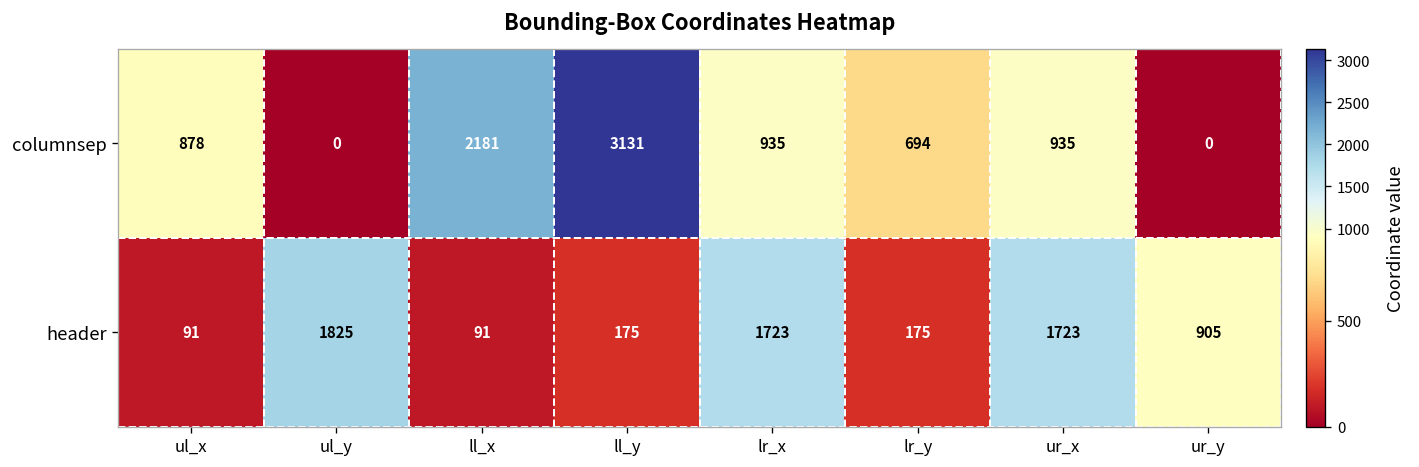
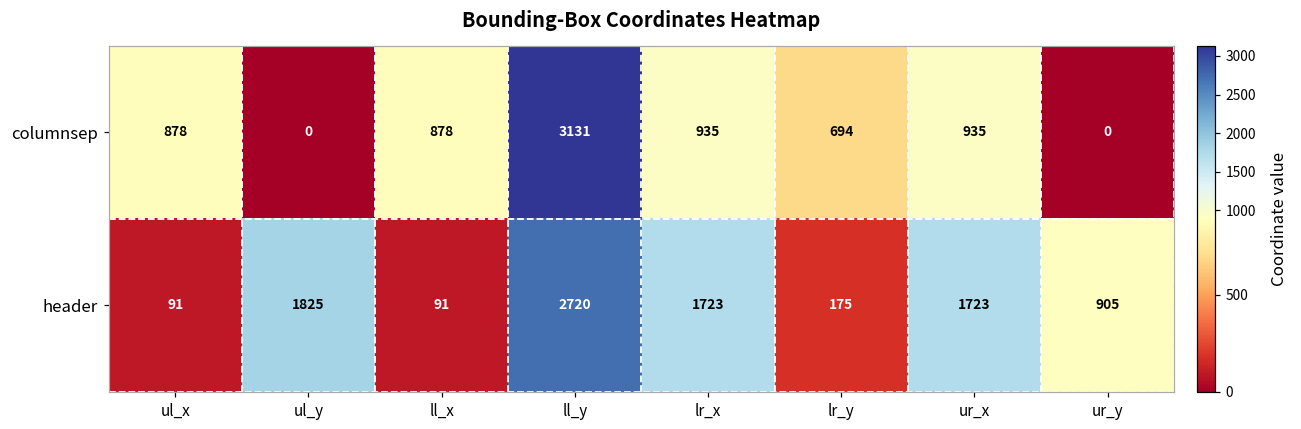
columnsep, ll_x: 2181 -> 878
header, ll_y: 175 -> 2720
